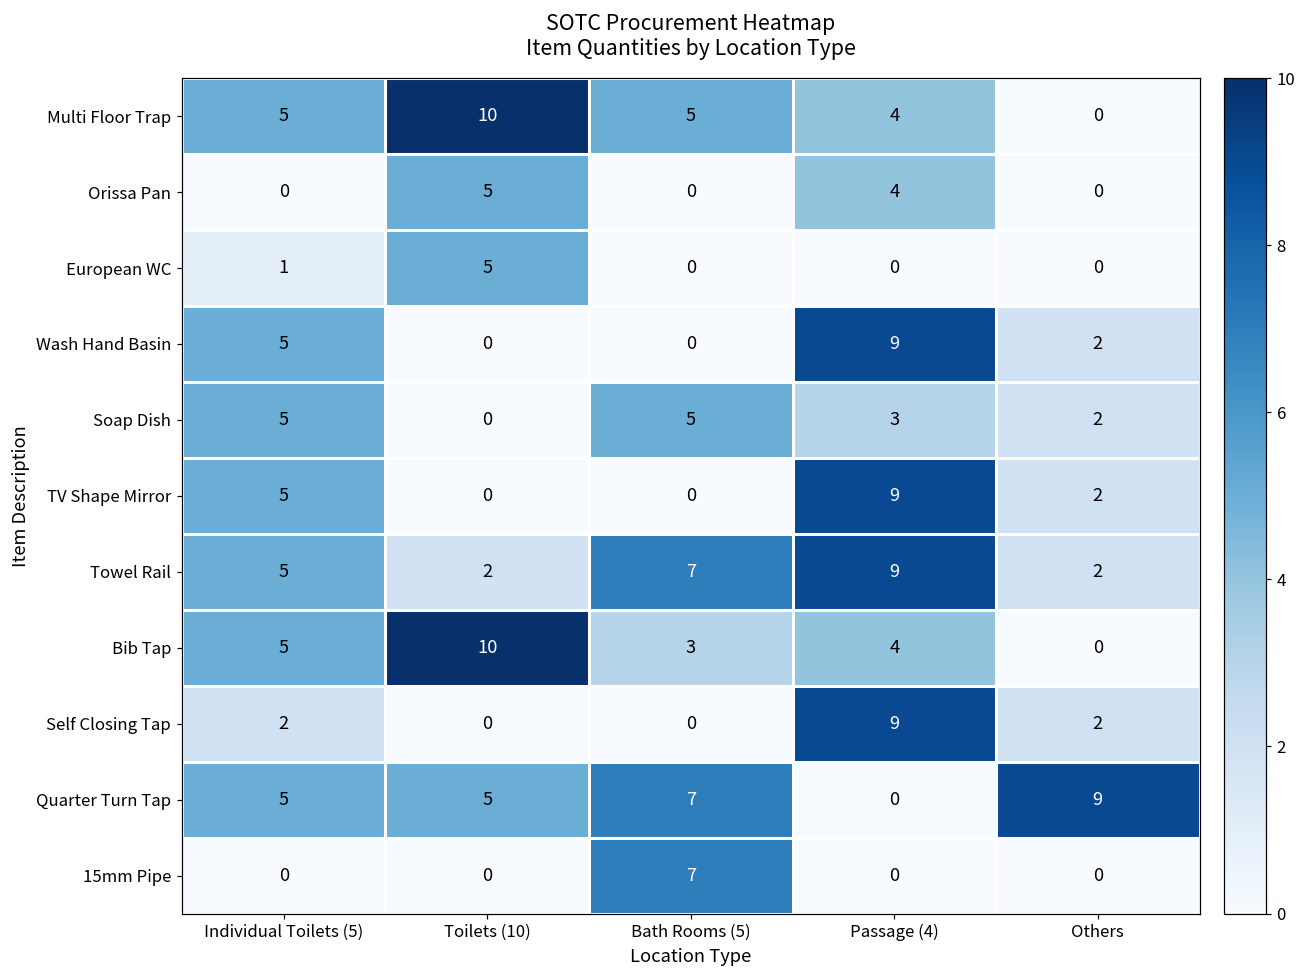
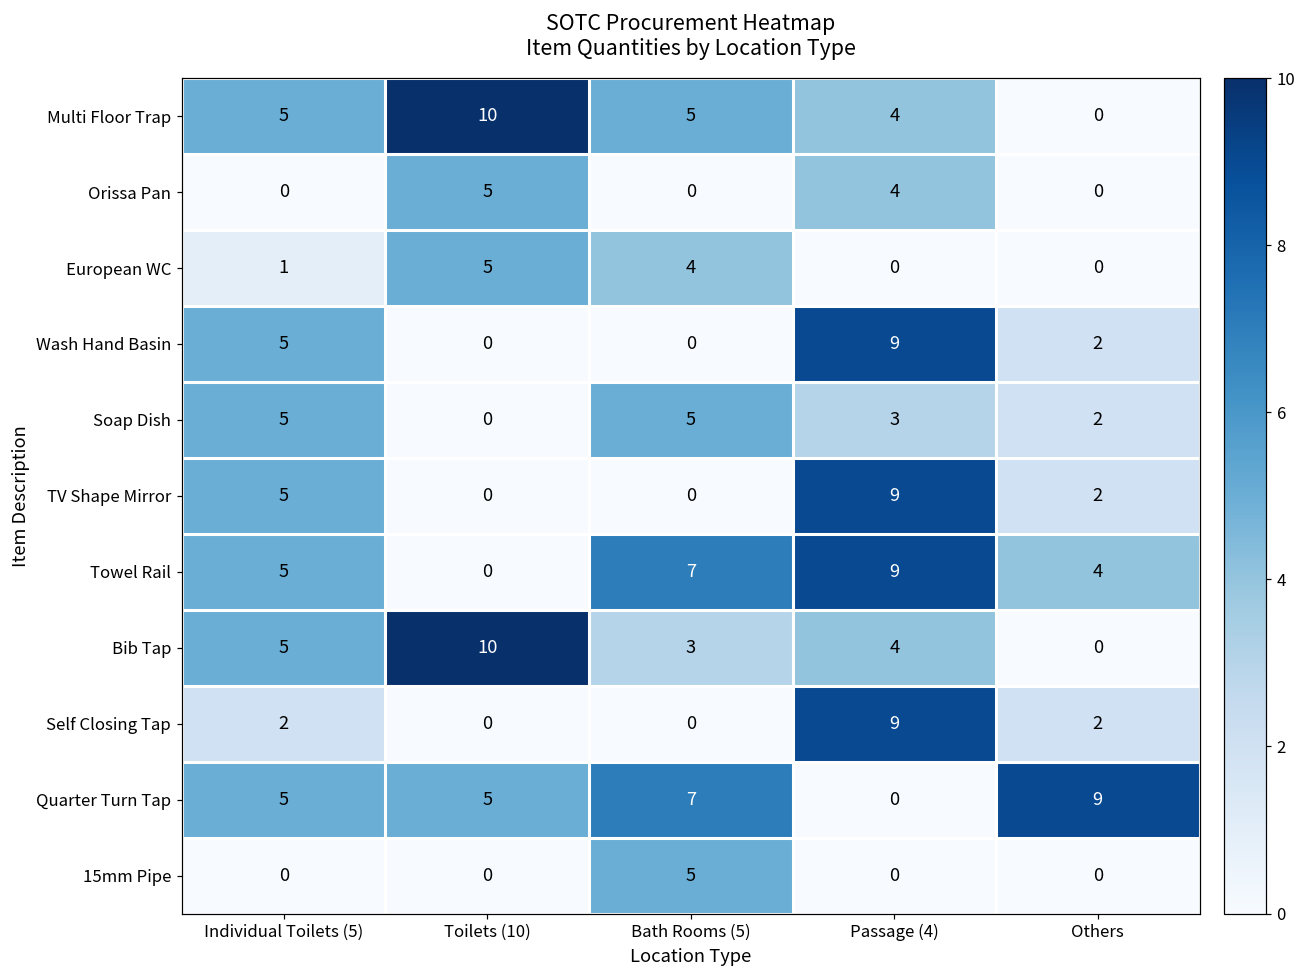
European WC, Bath Rooms (5): 0 -> 4
Towel Rail, Toilets (10): 2 -> 0
Towel Rail, Others: 2 -> 4
15mm Pipe, Bath Rooms (5): 7 -> 5
